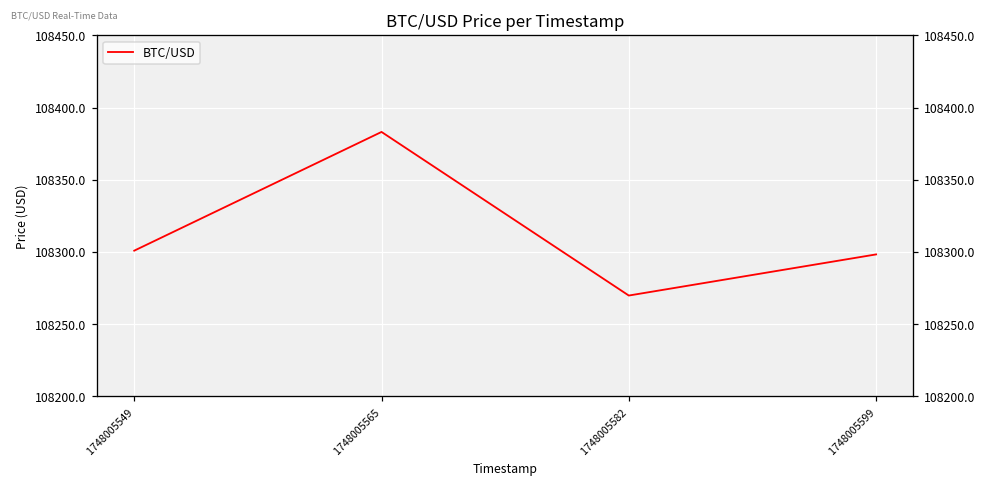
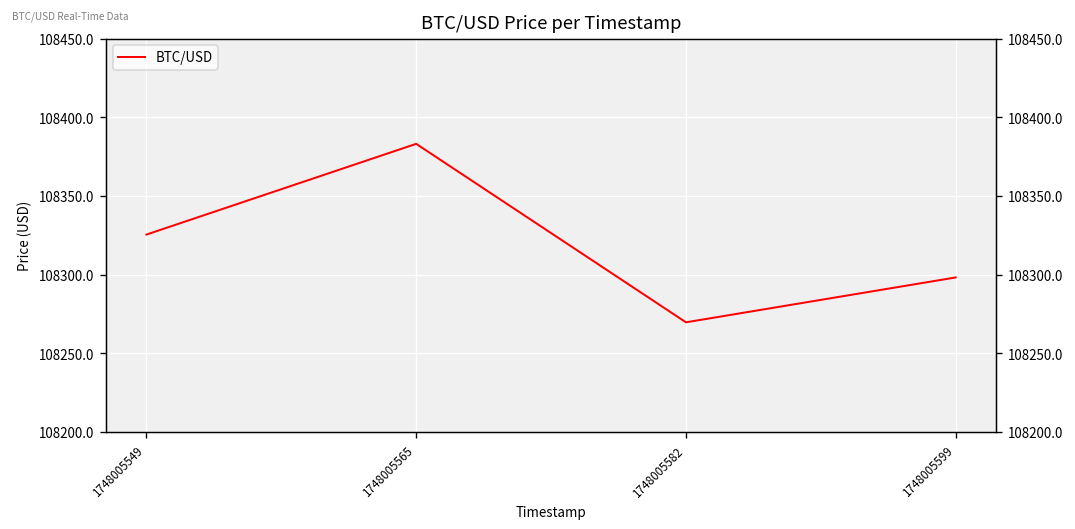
1748005549: 108301 -> 108325
